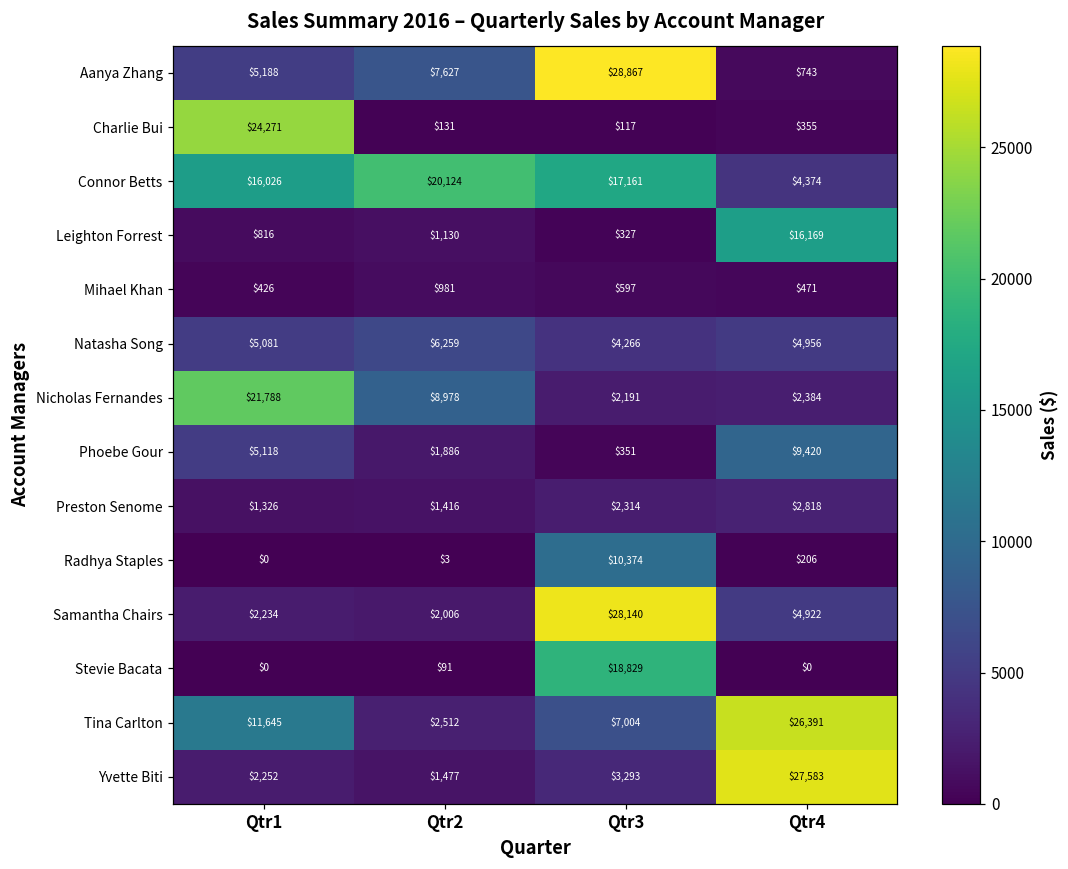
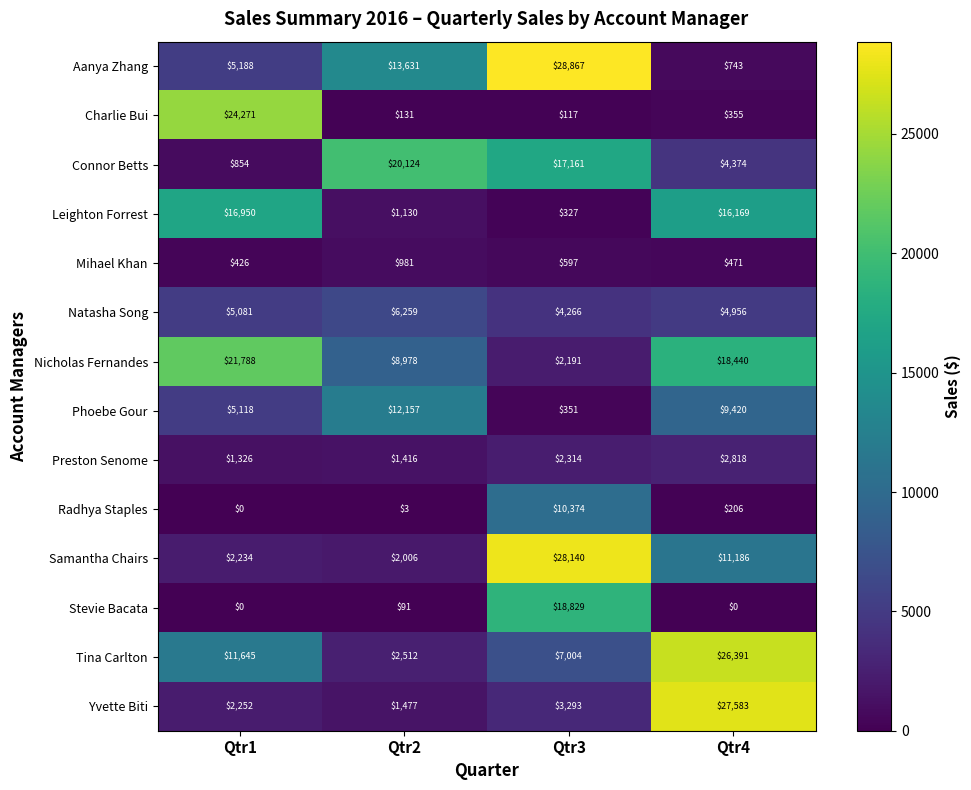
Aanya Zhang, Qtr2: $7,627 -> $13,631
Connor Betts, Qtr1: $16,026 -> $854
Leighton Forrest, Qtr1: $816 -> $16,950
Nicholas Fernandes, Qtr4: $2,384 -> $18,440
Phoebe Gour, Qtr2: $1,886 -> $12,157
Samantha Chairs, Qtr4: $4,922 -> $11,186
